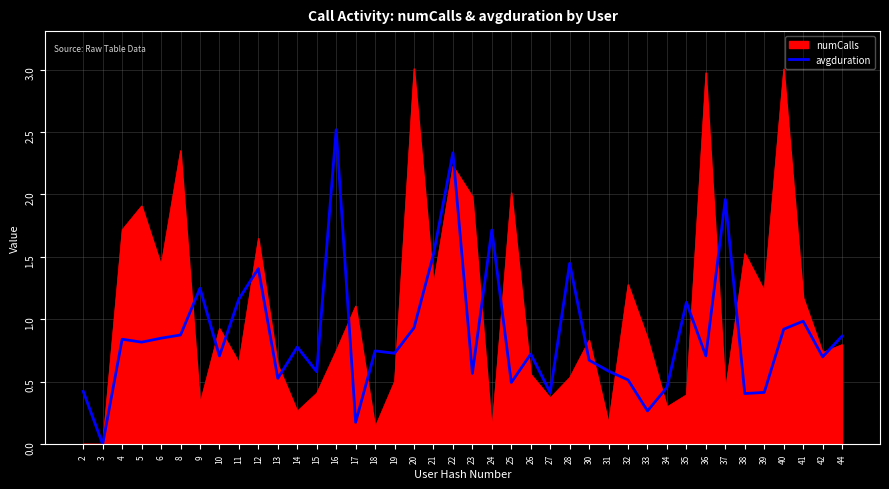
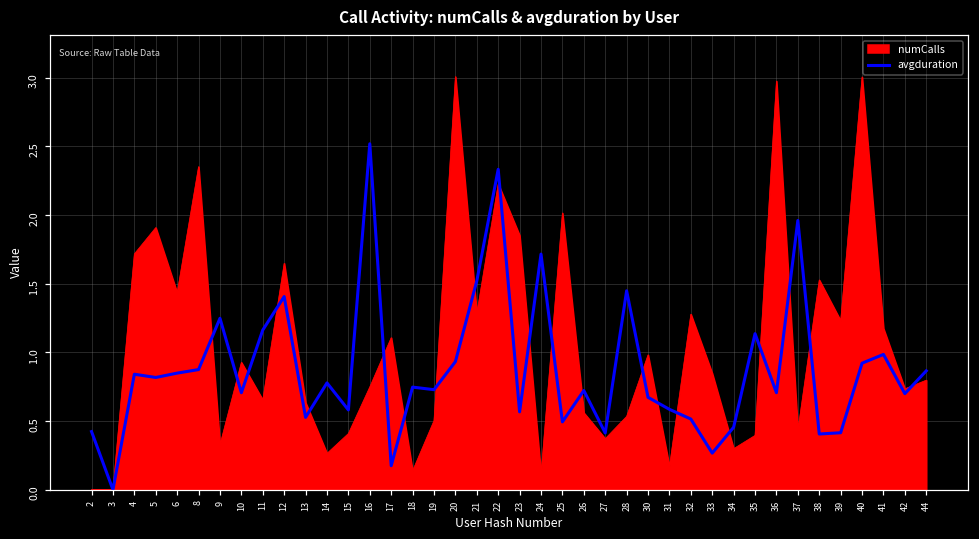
numCalls, 23: 1.98 -> 1.85
numCalls, 30: 0.83 -> 0.98
